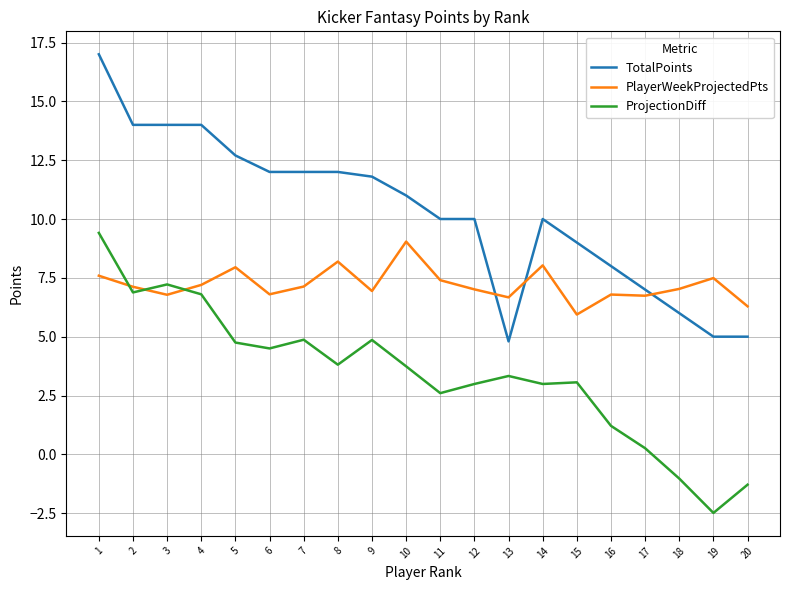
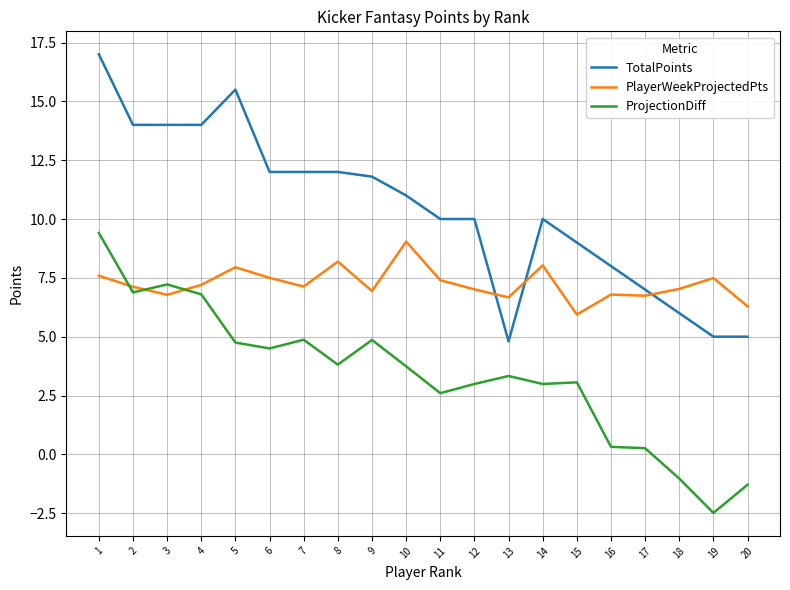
TotalPoints, 5: 12.7 -> 15.5
PlayerWeekProjectedPts, 6: 6.8 -> 7.5
ProjectionDiff, 16: 1.2 -> 0.3
